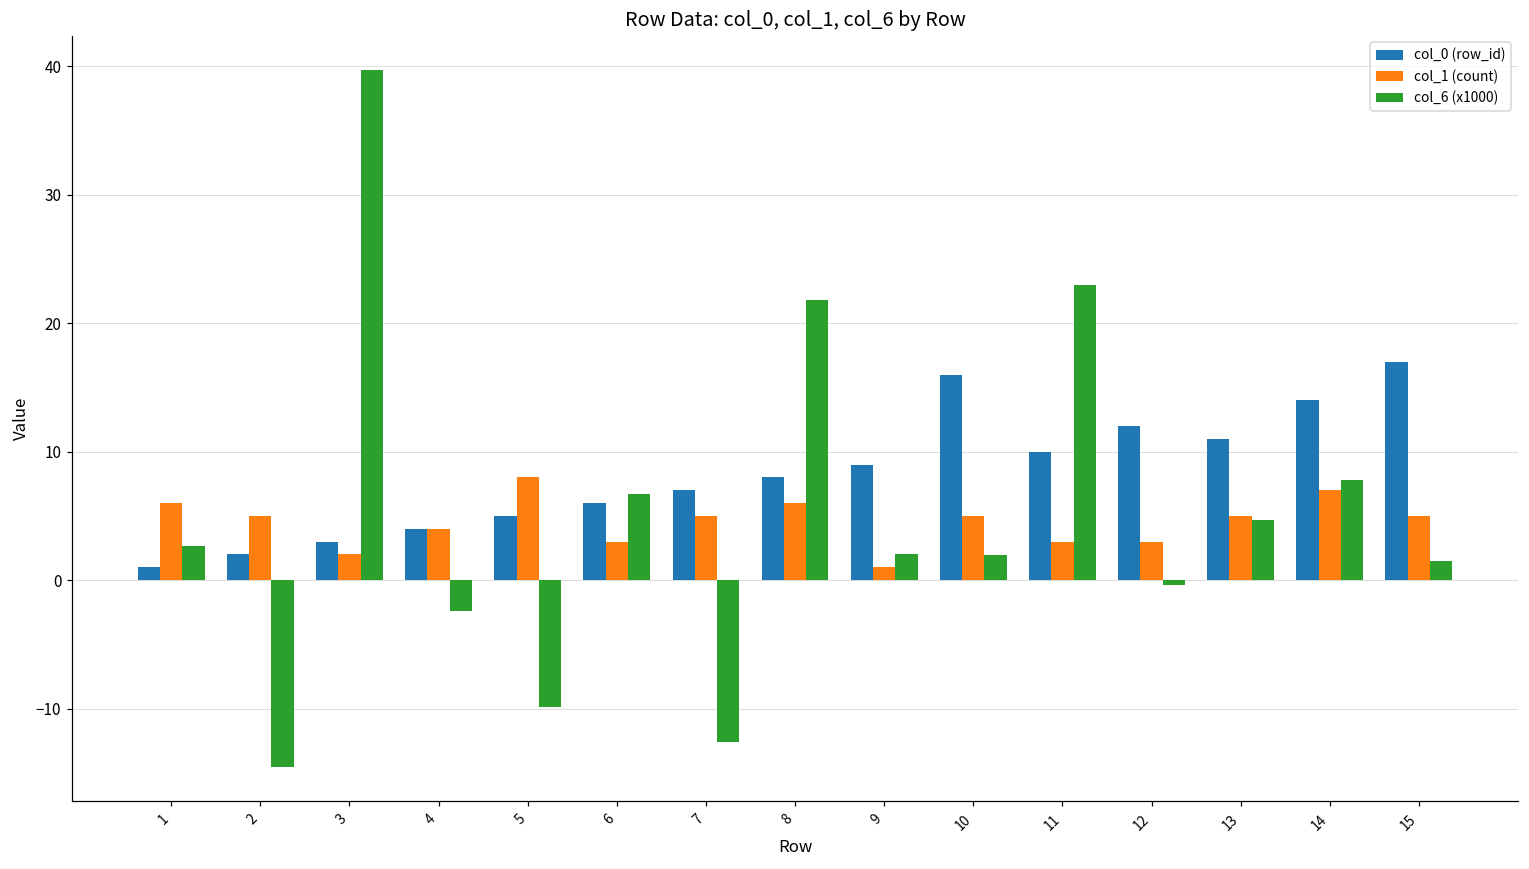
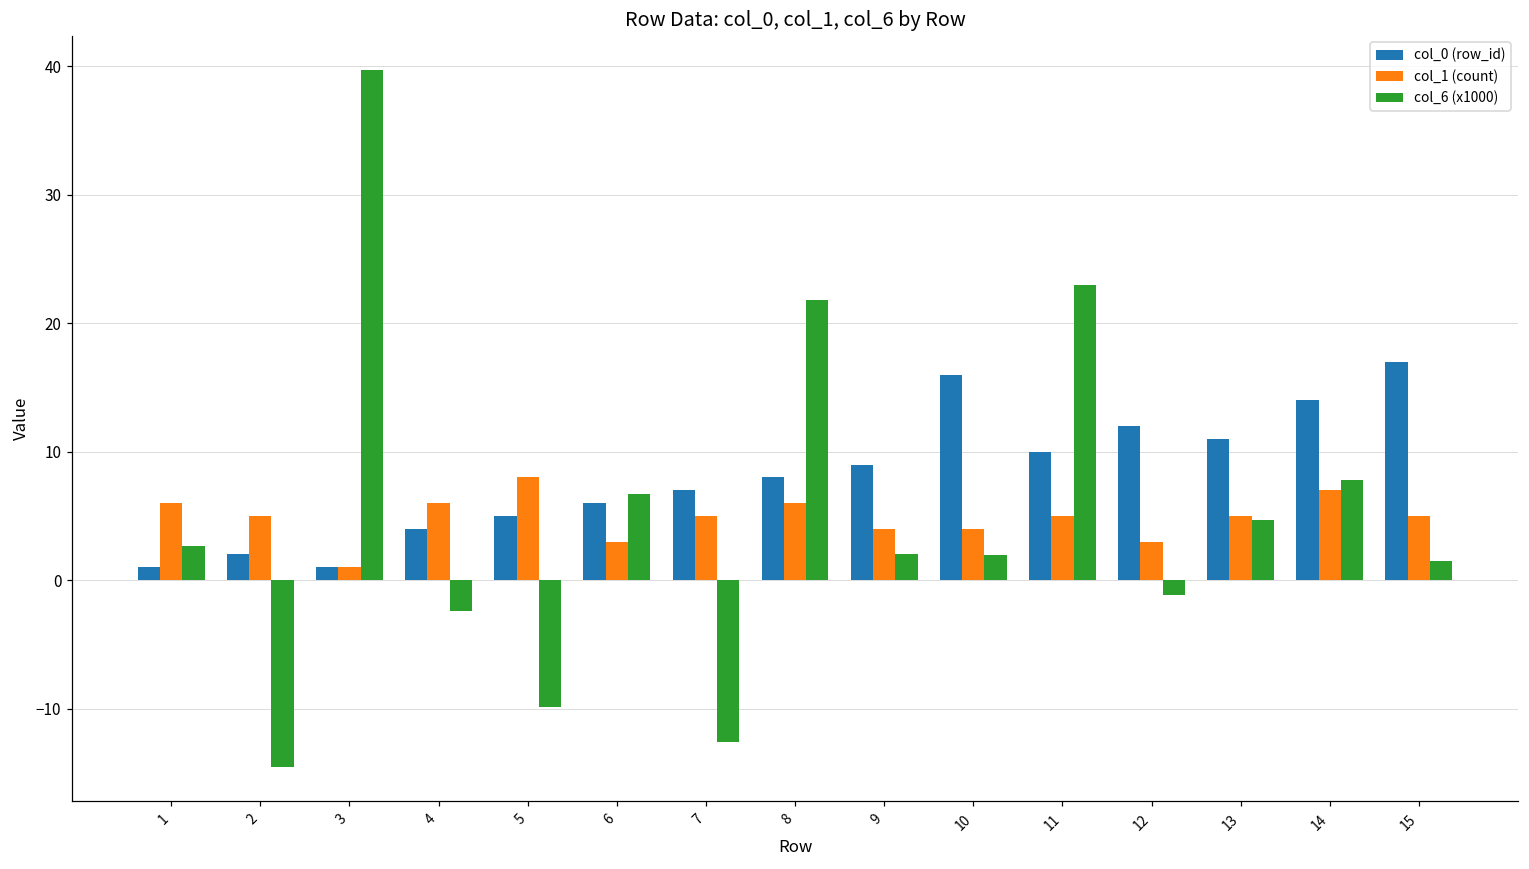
col_0 (row_id), 3: 3 -> 1
col_1 (count), 3: 2 -> 1
col_1 (count), 4: 4 -> 6
col_1 (count), 9: 1 -> 4
col_1 (count), 10: 5 -> 4
col_1 (count), 11: 3 -> 5
col_6 (x1000), 12: -0.4 -> -1.1
